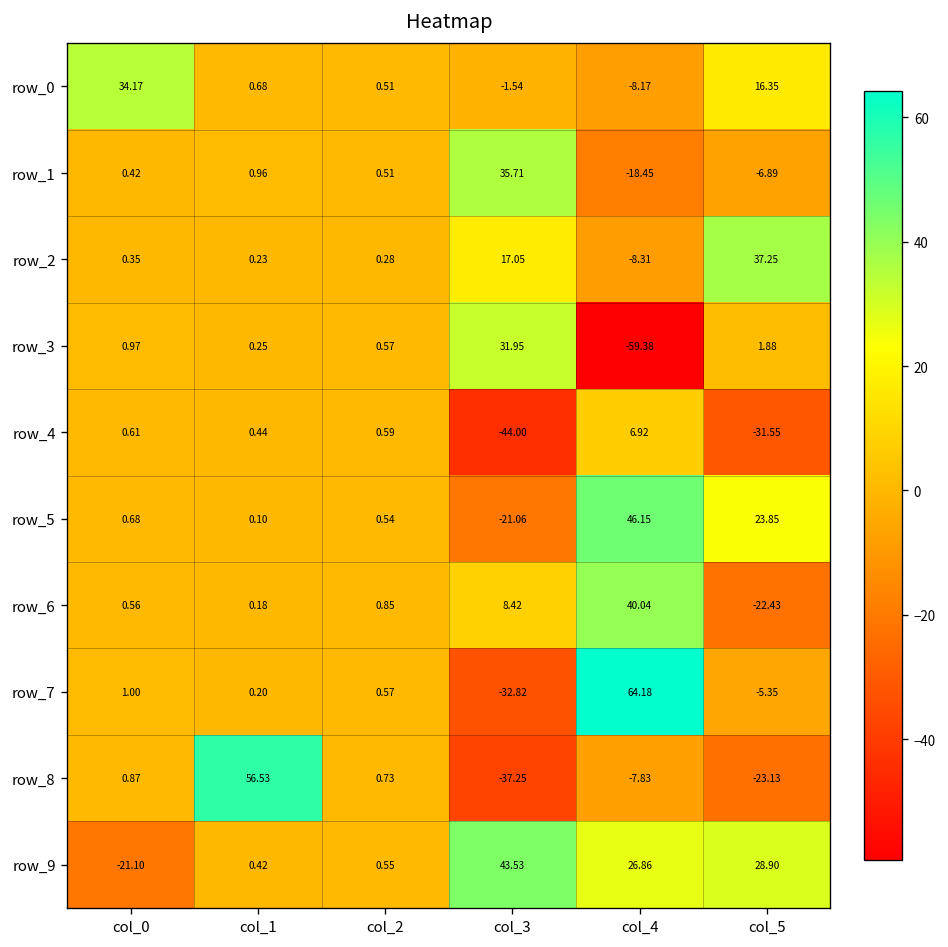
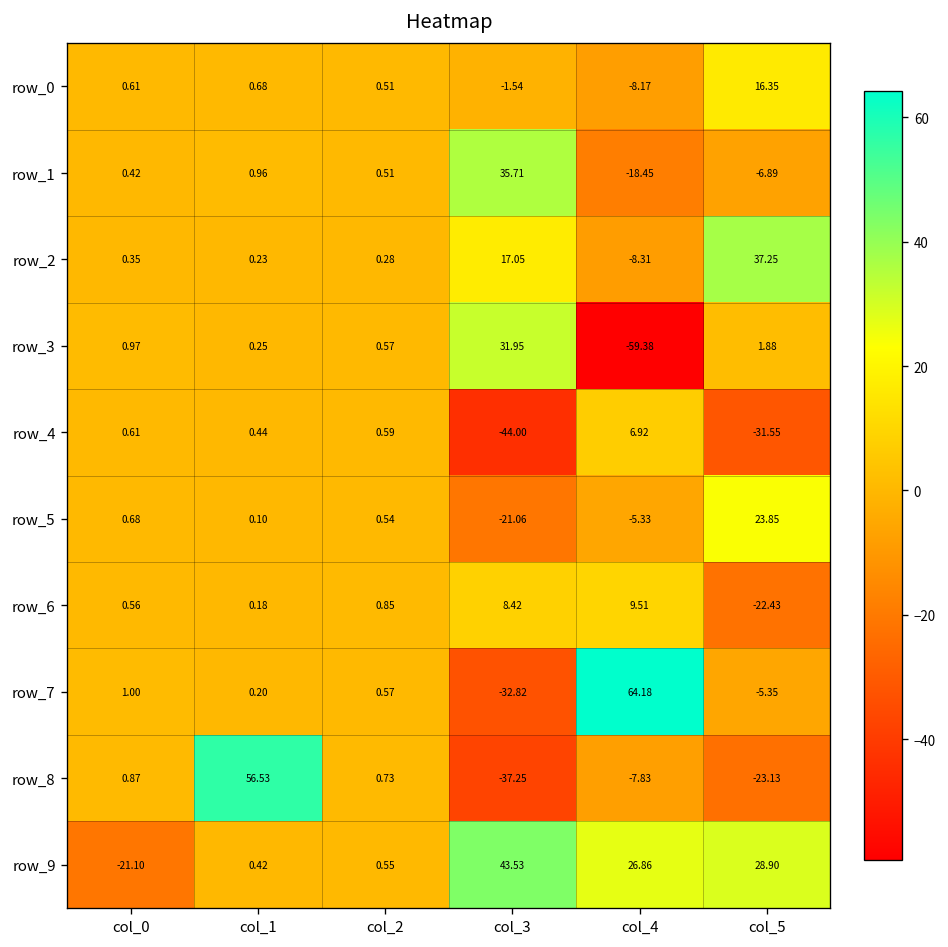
row_0, col_0: 34.17 -> 0.61
row_5, col_4: 46.15 -> -5.33
row_6, col_4: 40.04 -> 9.51
